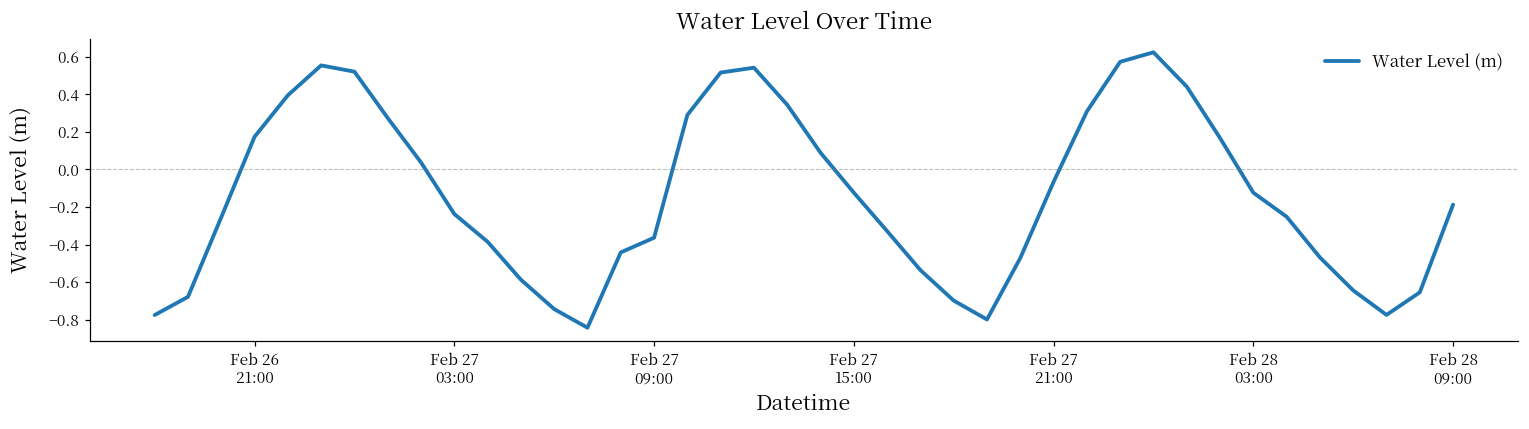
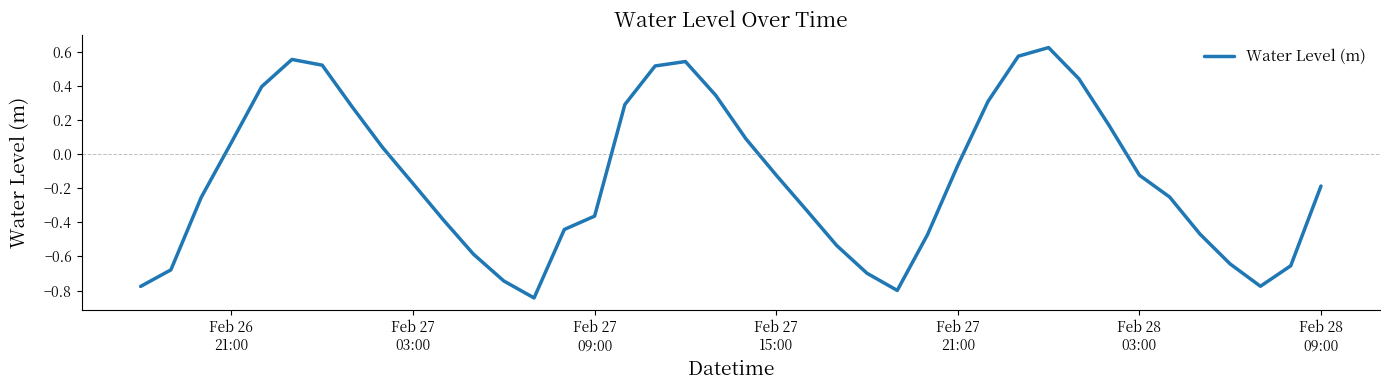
Feb 26 21:00: 0.17 -> 0.07
Feb 27 03:00: -0.24 -> -0.17
